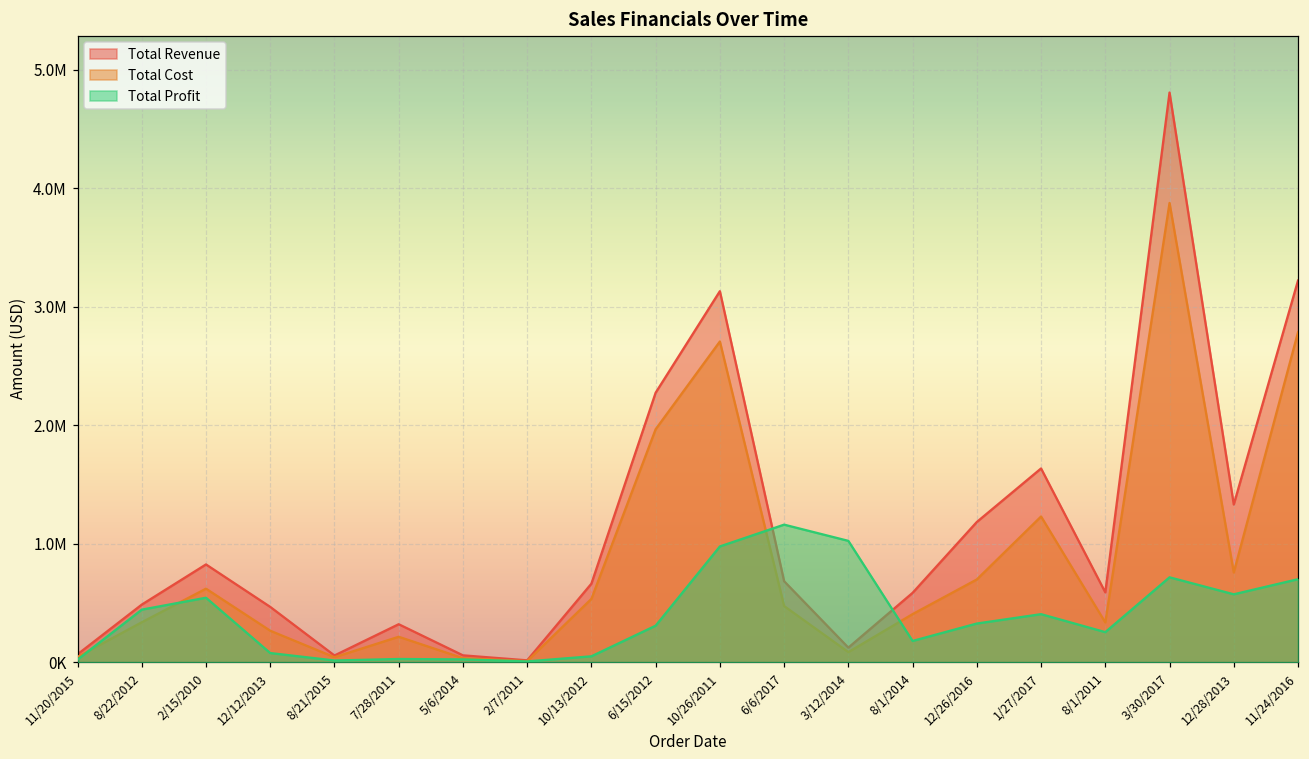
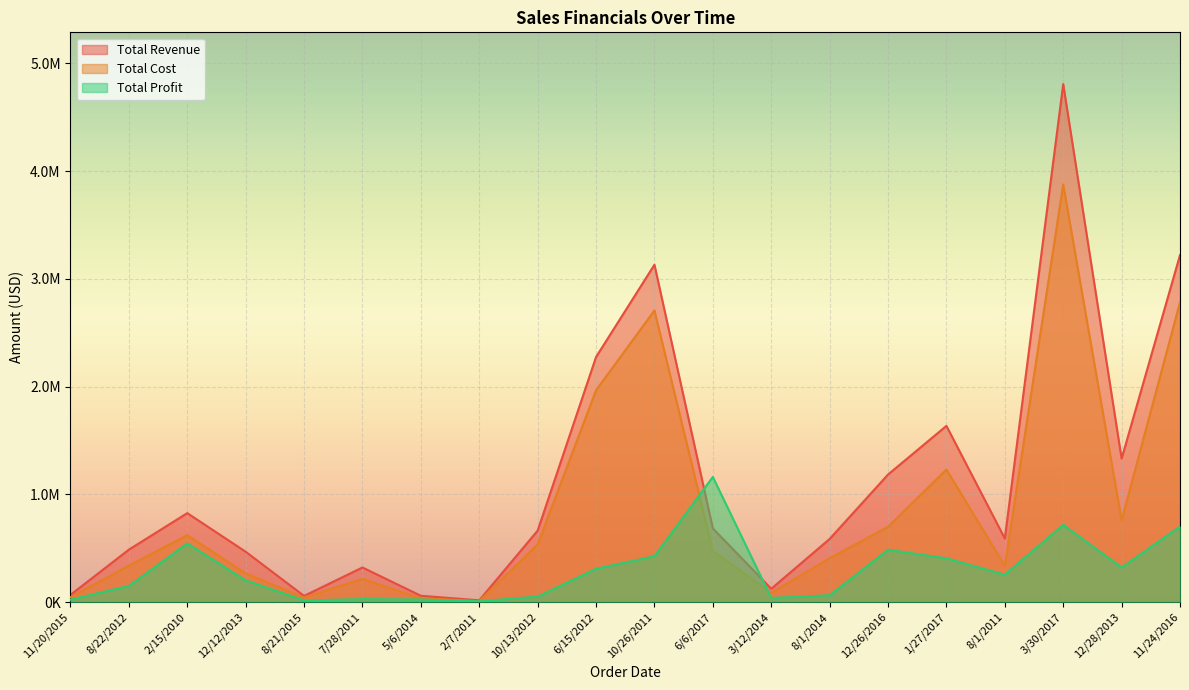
Total Profit, 8/22/2012: 440000 -> 150000
Total Profit, 12/12/2013: 80000 -> 200000
Total Profit, 10/26/2011: 980000 -> 420000
Total Profit, 3/12/2014: 1020000 -> 40000
Total Profit, 8/1/2014: 180000 -> 60000
Total Profit, 12/26/2016: 330000 -> 480000
Total Profit, 12/28/2013: 570000 -> 320000
